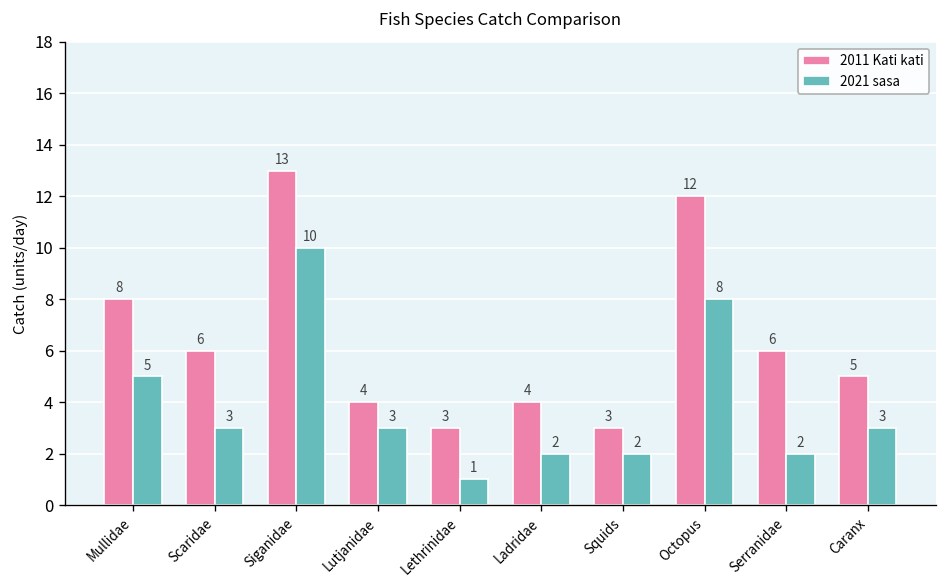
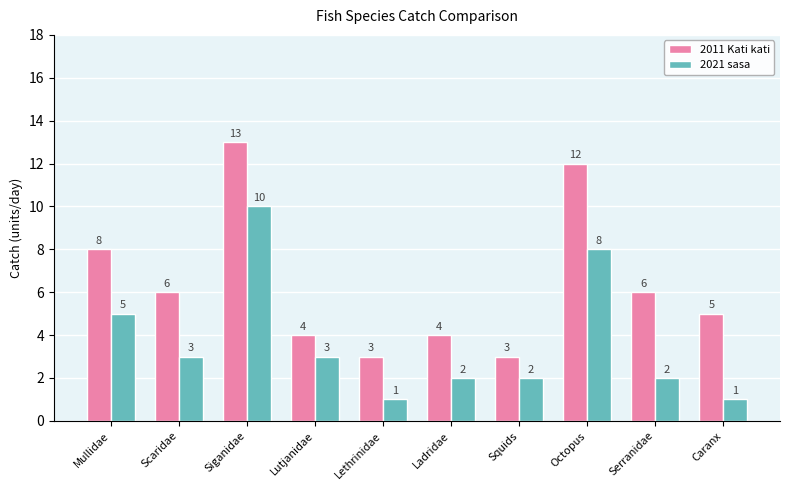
2021 sasa, Caranx: 3 -> 1
